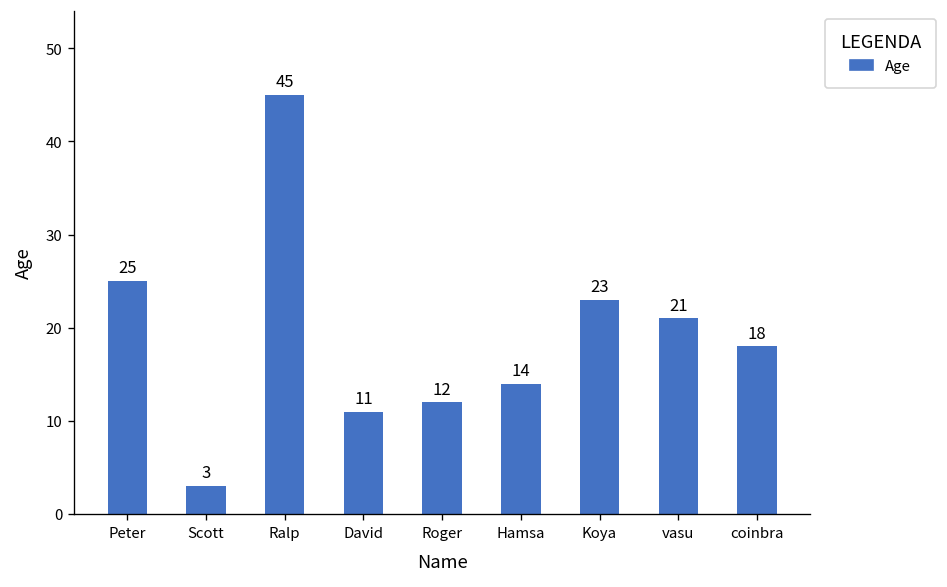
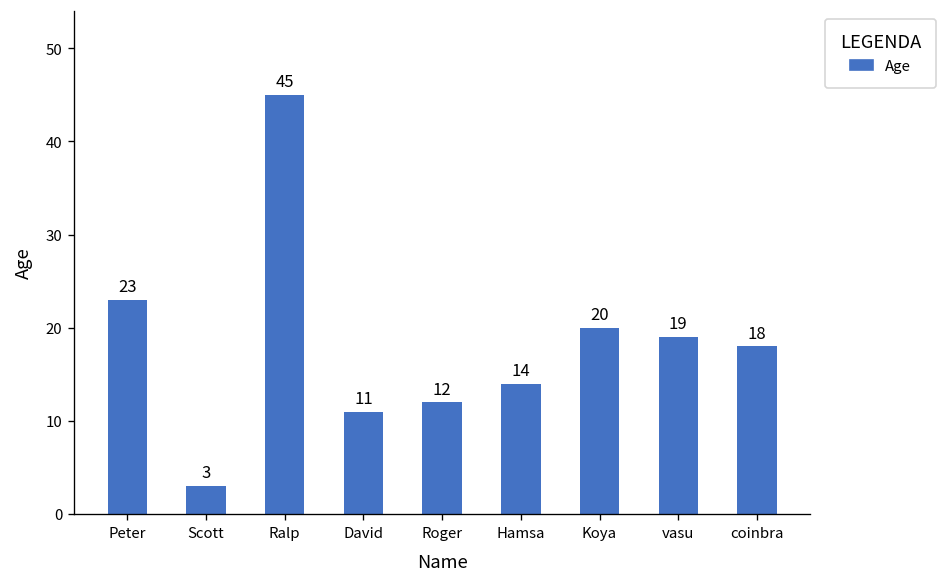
Peter: 25 -> 23
Koya: 23 -> 20
vasu: 21 -> 19
